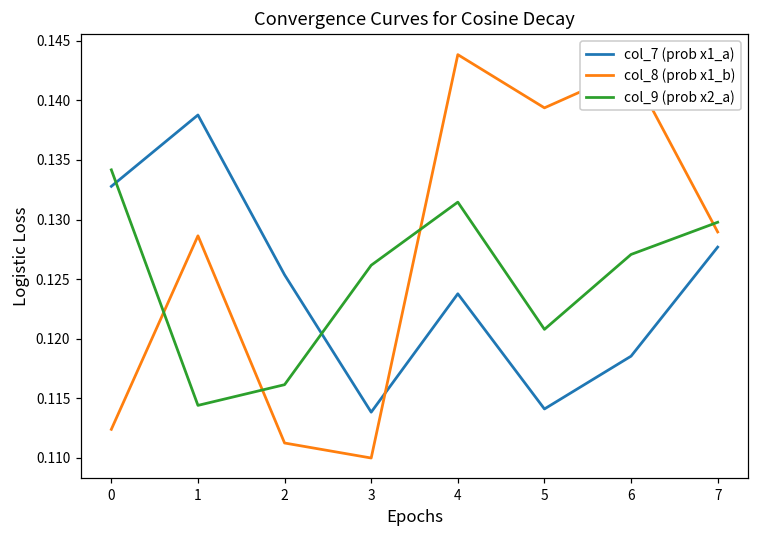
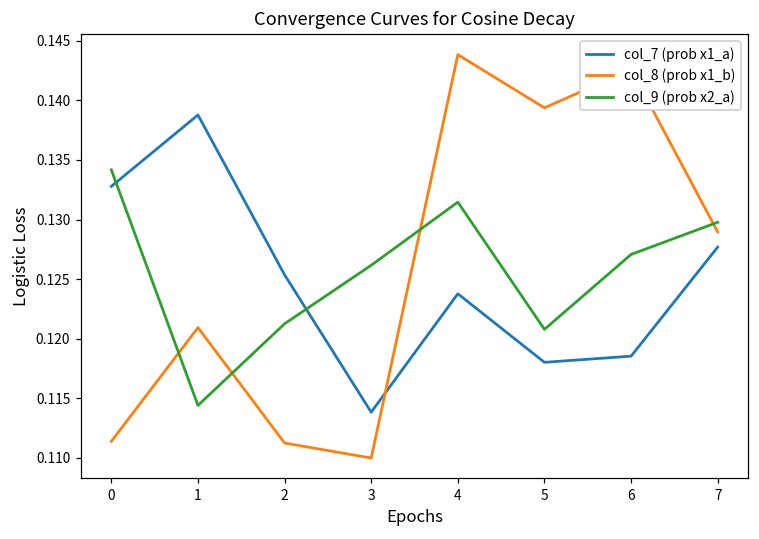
col_8 (prob x1_b), 0: 0.1124 -> 0.1114
col_8 (prob x1_b), 1: 0.1286 -> 0.1209
col_9 (prob x2_a), 2: 0.1161 -> 0.1213
col_7 (prob x1_a), 5: 0.1141 -> 0.1180
